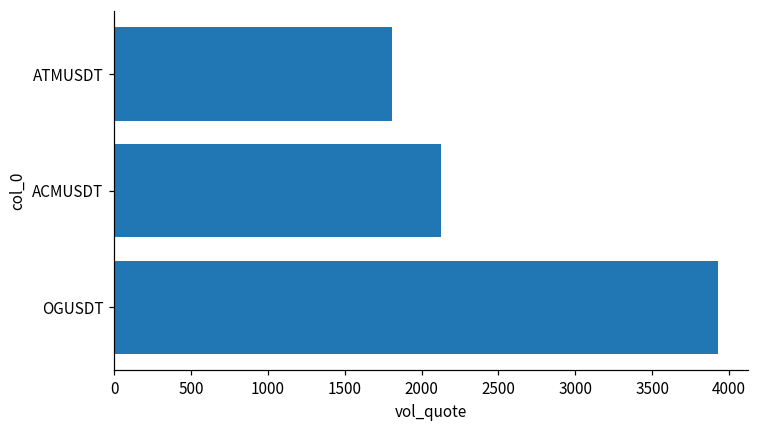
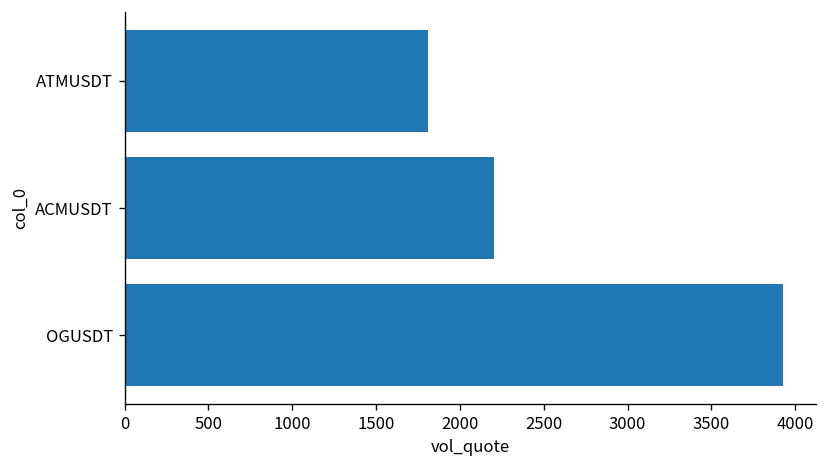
ACMUSDT: 2130 -> 2210
